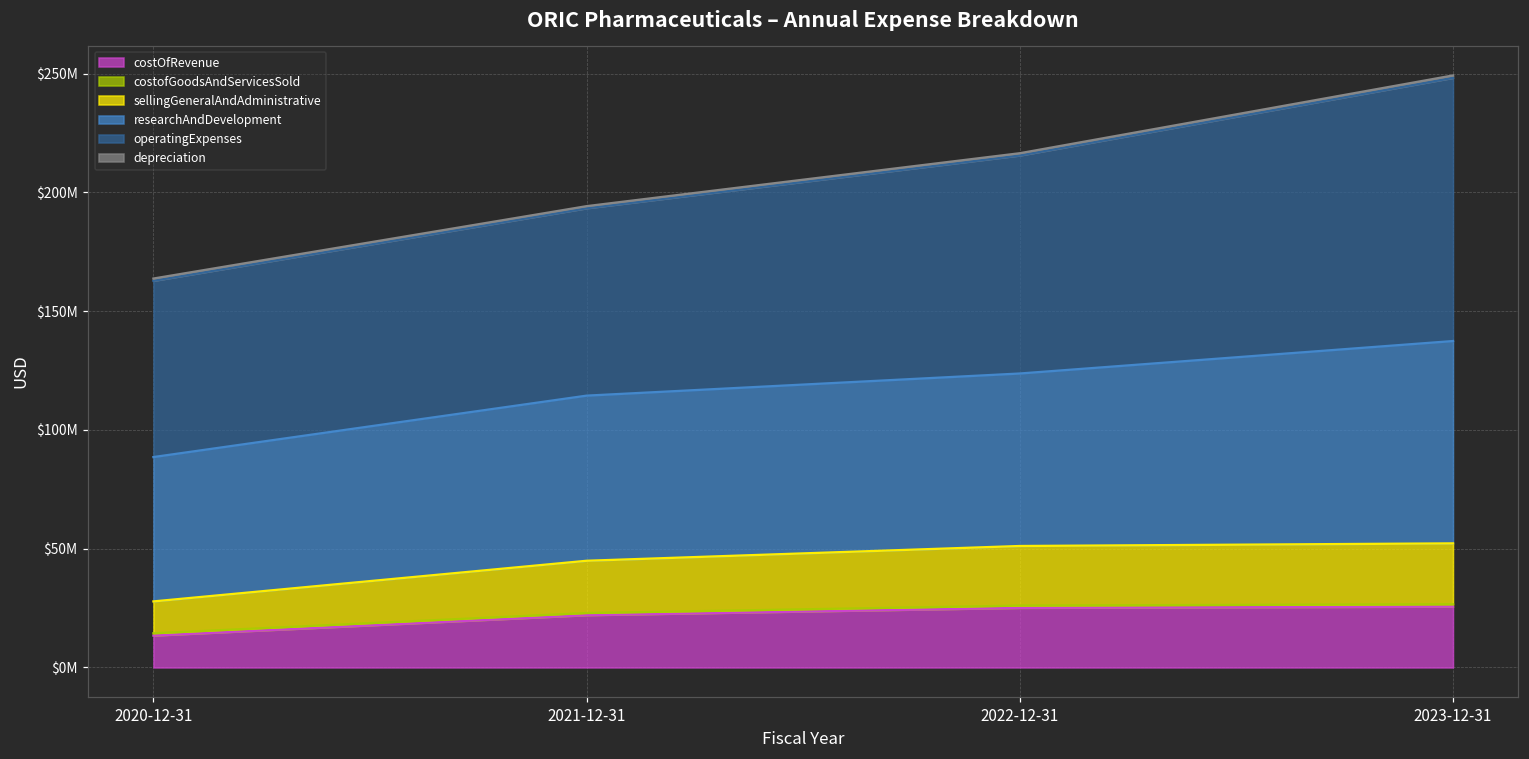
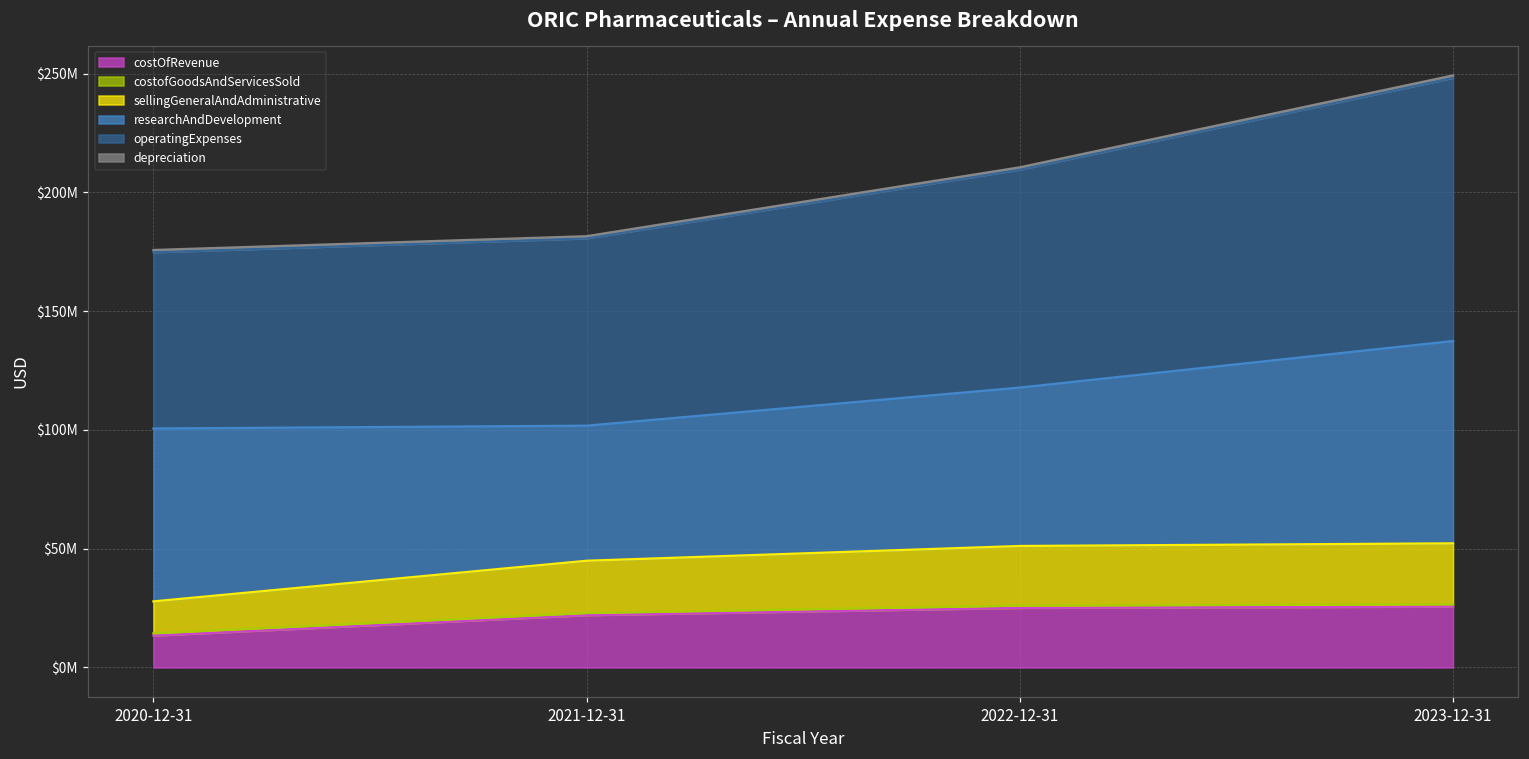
researchAndDevelopment, 2020-12-31: $61000000 -> $73000000
researchAndDevelopment, 2021-12-31: $70000000 -> $57000000
researchAndDevelopment, 2022-12-31: $73000000 -> $67000000
